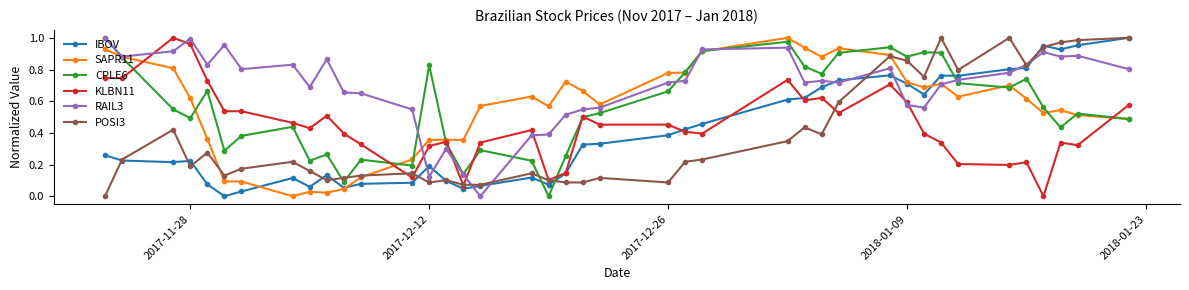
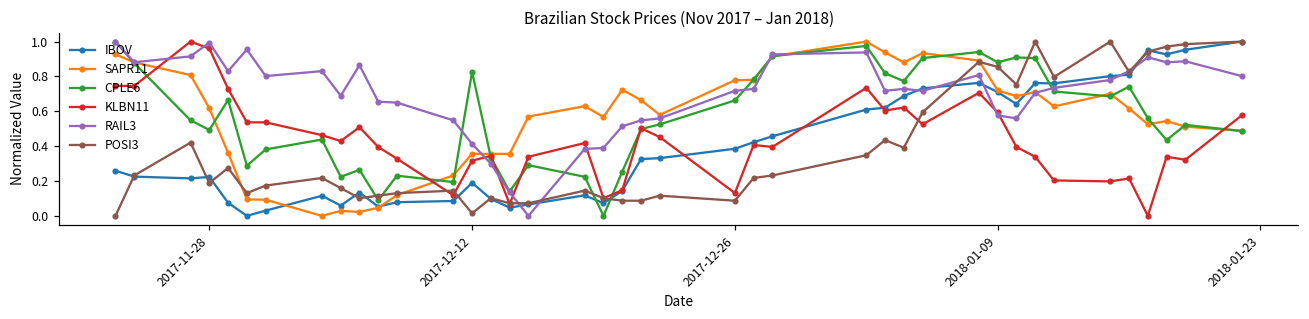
RAIL3, 2017-12-12: 0.12 -> 0.41
POSI3, 2017-12-12: 0.09 -> 0.01
KLBN11, 2017-12-26: 0.45 -> 0.13
